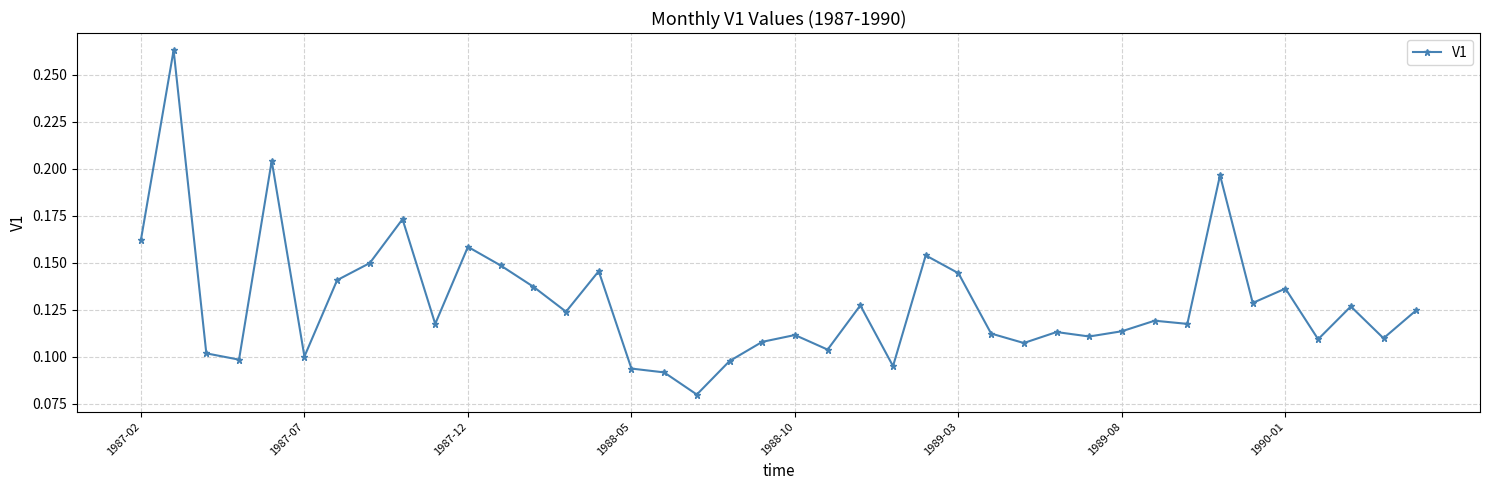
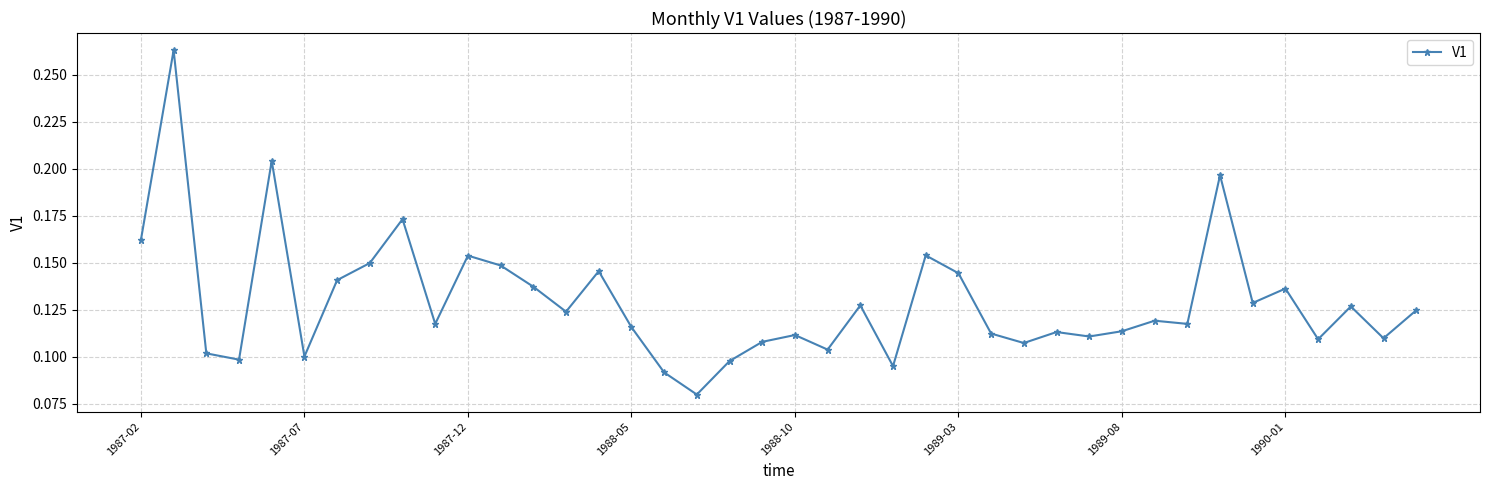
1987-12: 0.158 -> 0.154
1988-05: 0.094 -> 0.116
